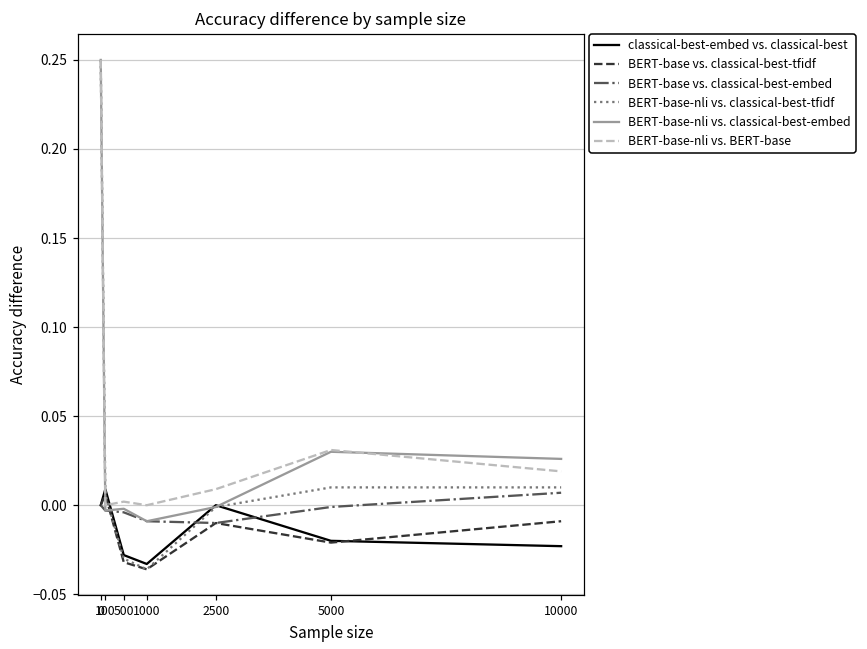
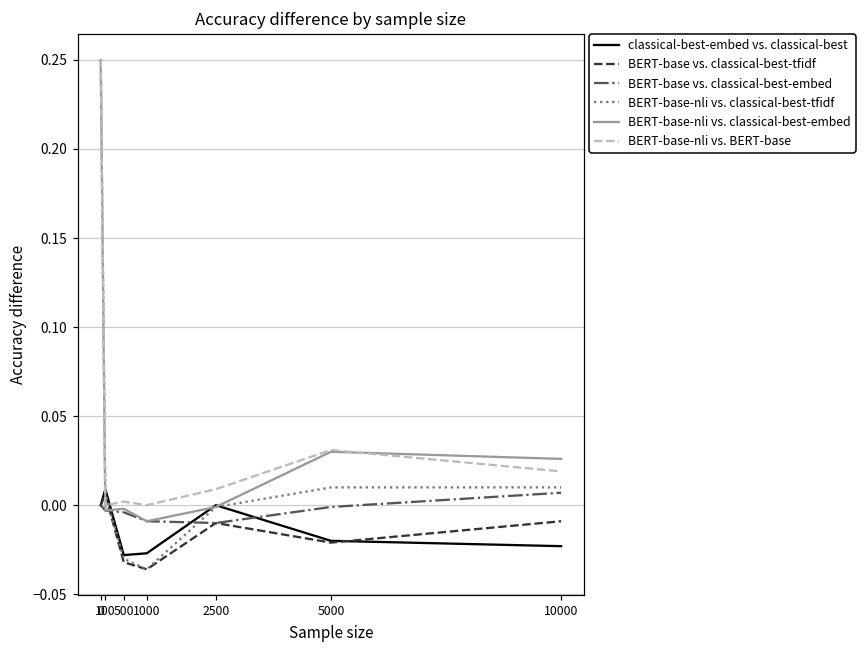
classical-best-embed vs. classical-best, 1000: -0.033 -> -0.027
